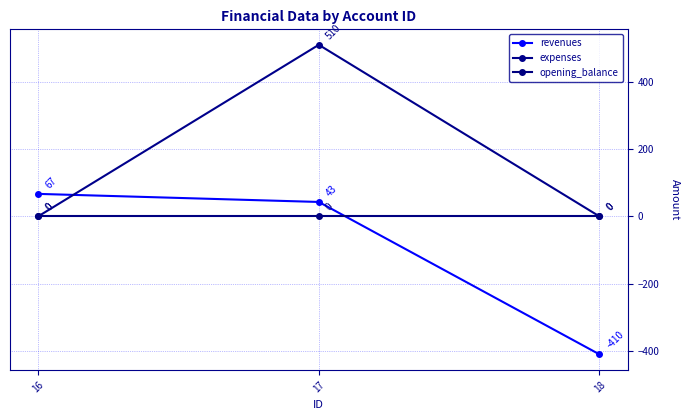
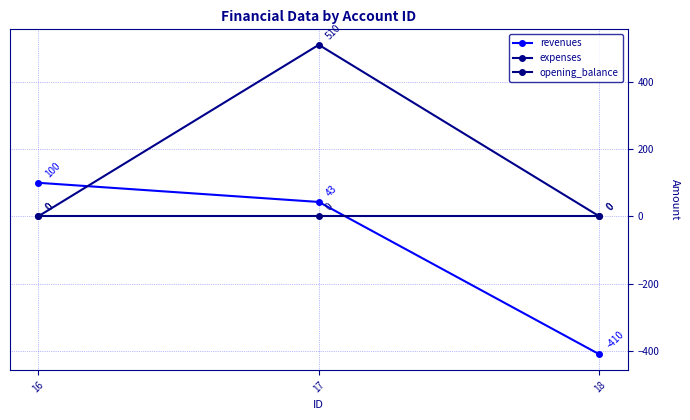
revenues, 16: 67 -> 100
